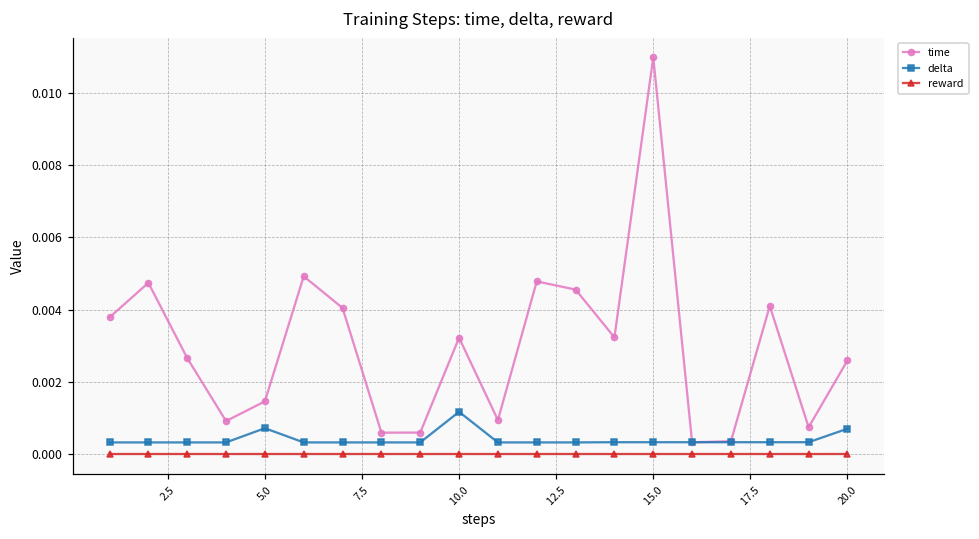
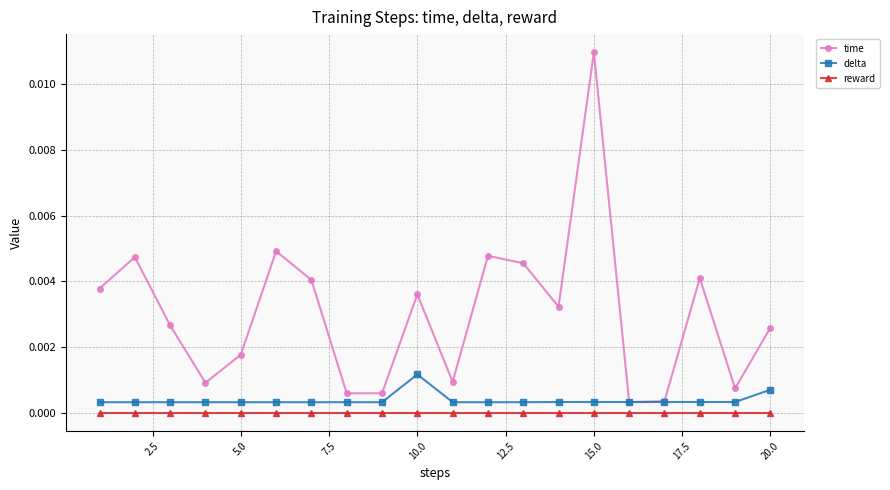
time, 5.0: 0.0015 -> 0.0018
delta, 5.0: 0.0007 -> 0.0003
time, 10.0: 0.0032 -> 0.0036
